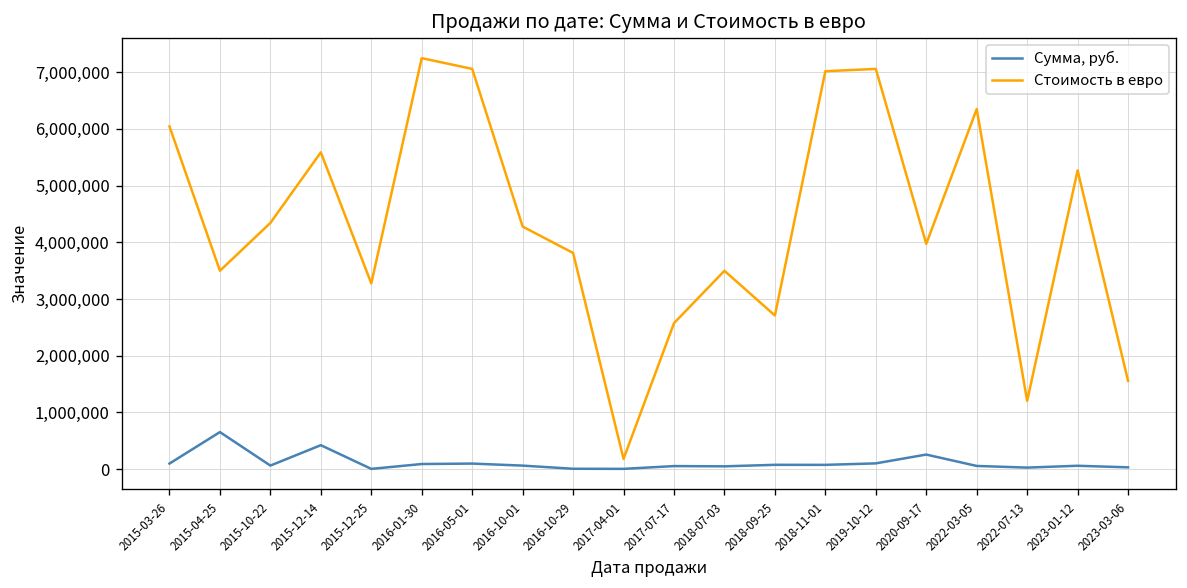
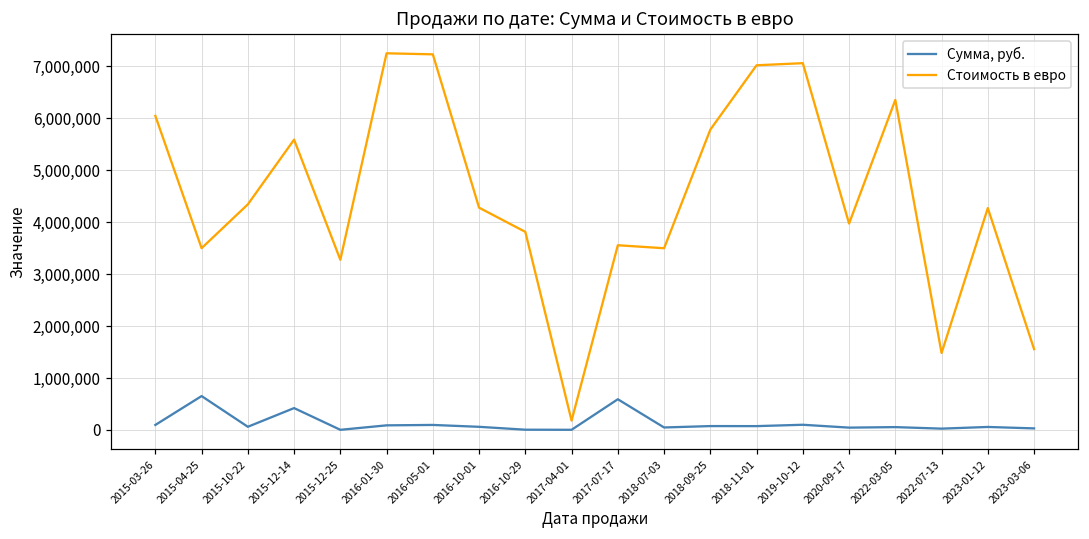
Стоимость в евро, 2016-05-01: 7,100,000 -> 7,200,000
Сумма, руб., 2017-07-17: 100,000 -> 600,000
Стоимость в евро, 2017-07-17: 2,600,000 -> 3,600,000
Стоимость в евро, 2018-09-25: 2,700,000 -> 5,800,000
Сумма, руб., 2020-09-17: 300,000 -> 0
Стоимость в евро, 2022-07-13: 1,200,000 -> 1,500,000
Стоимость в евро, 2023-01-12: 5,300,000 -> 4,300,000
